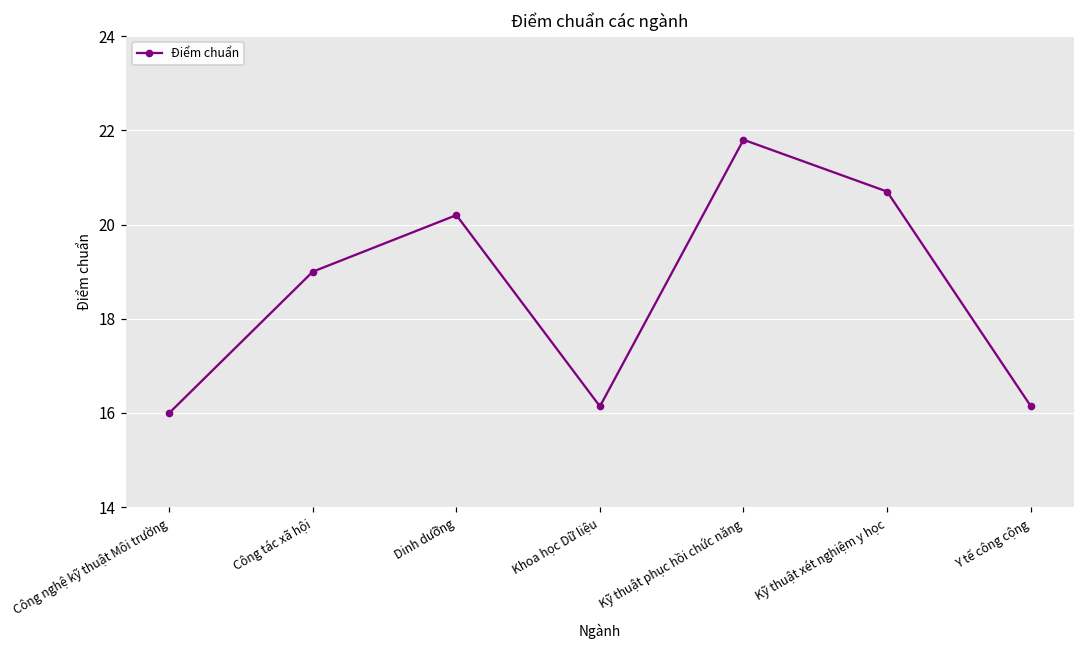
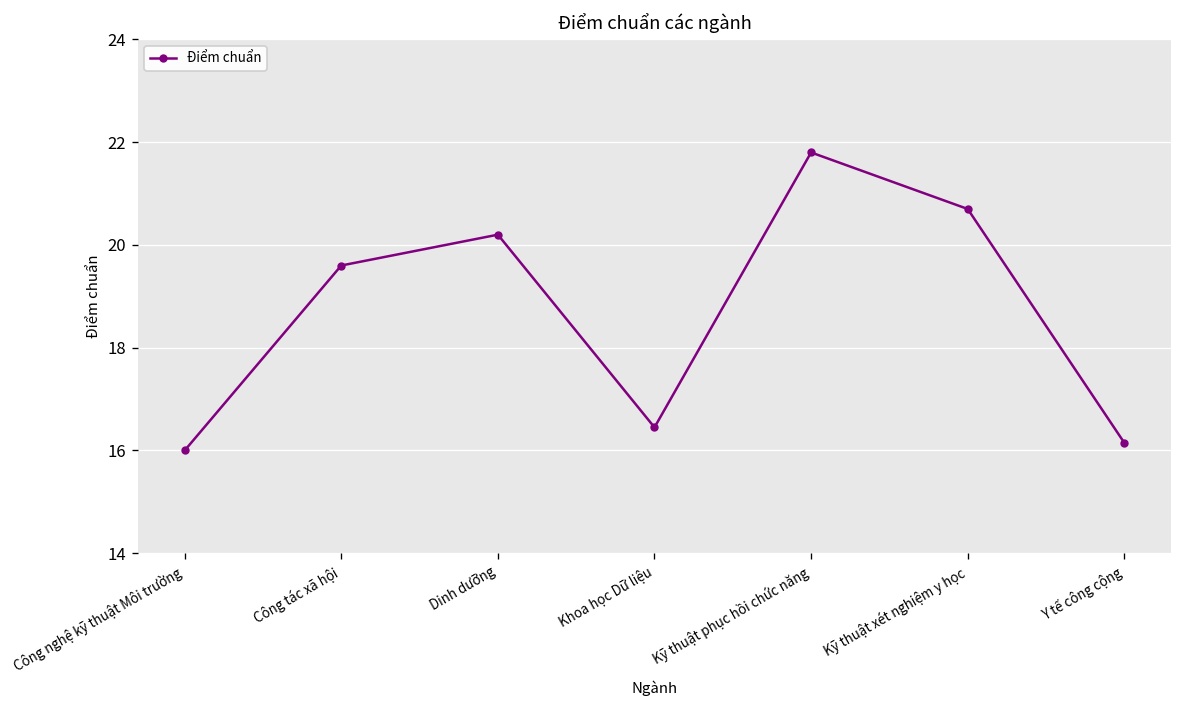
Công tác xã hội: 19.0 -> 19.6
Khoa học Dữ liệu: 16.1 -> 16.5
